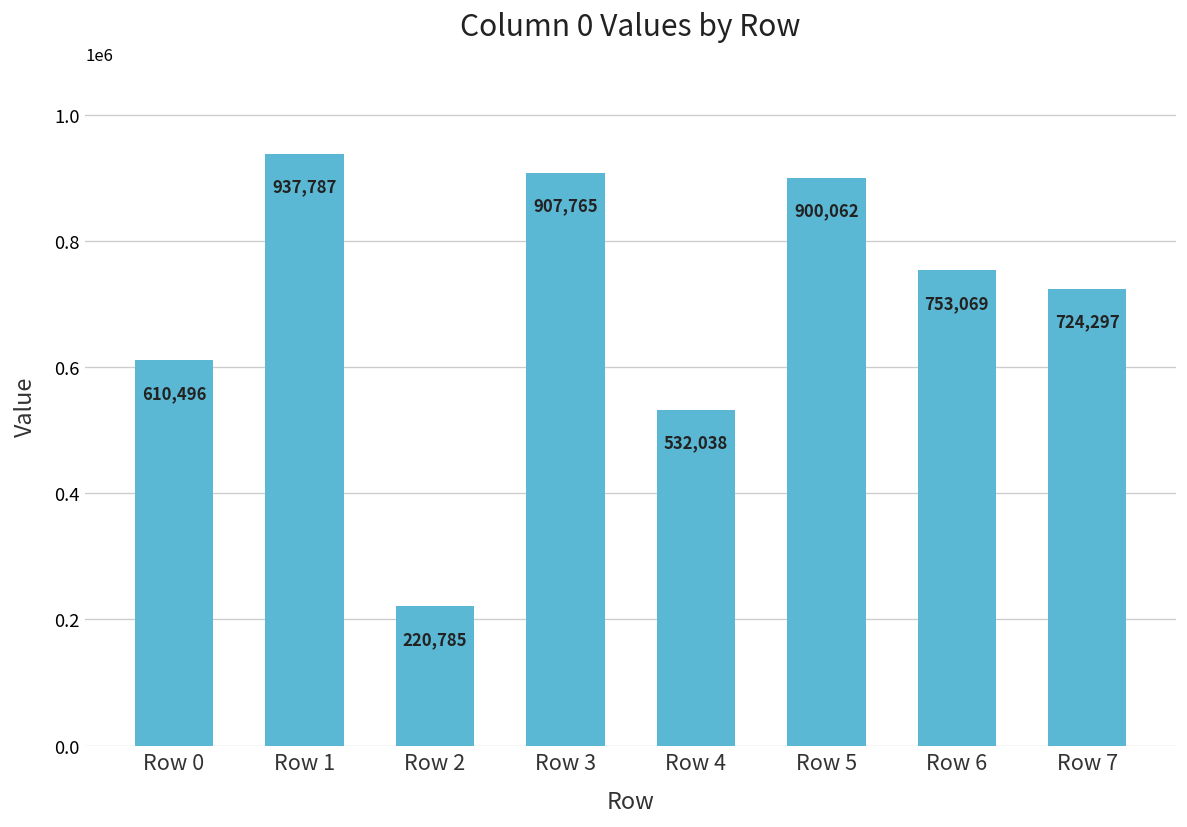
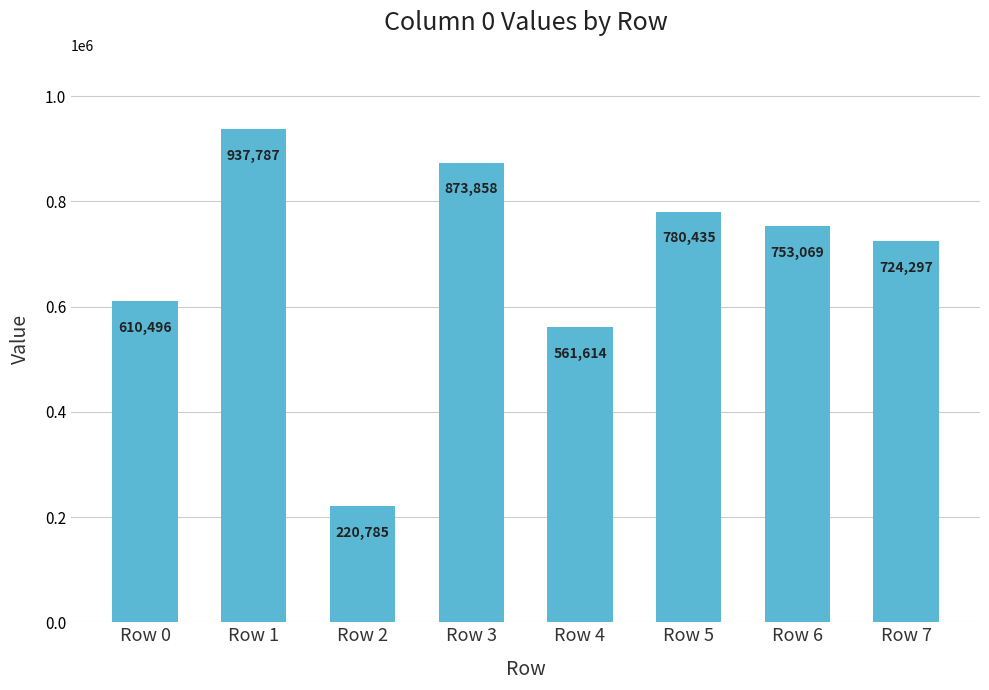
Row 3: 907,765 -> 873,858
Row 4: 532,038 -> 561,614
Row 5: 900,062 -> 780,435
